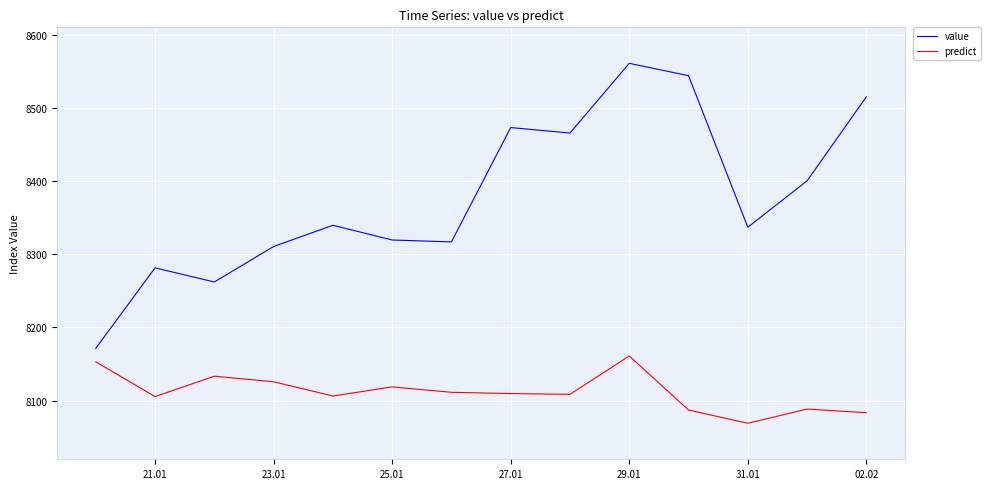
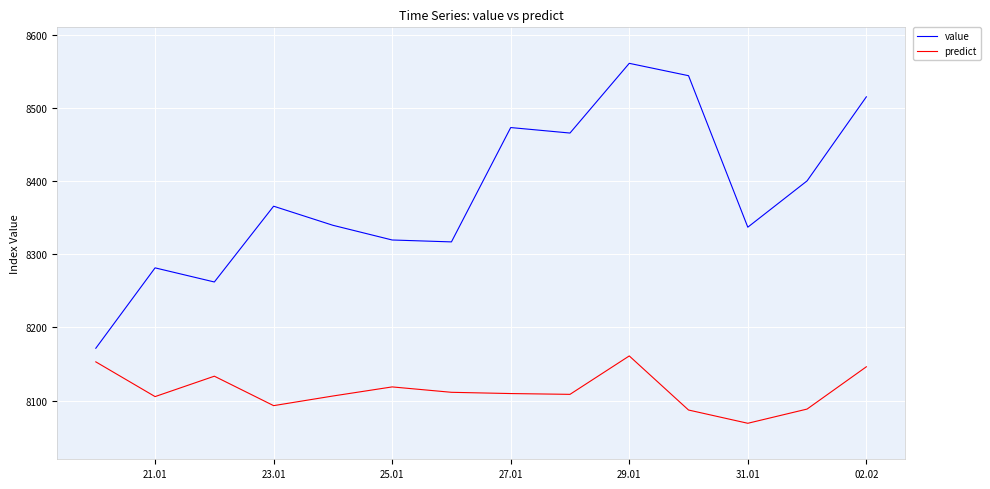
value, 23.01: 8310 -> 8370
predict, 23.01: 8130 -> 8090
predict, 02.02: 8080 -> 8150
